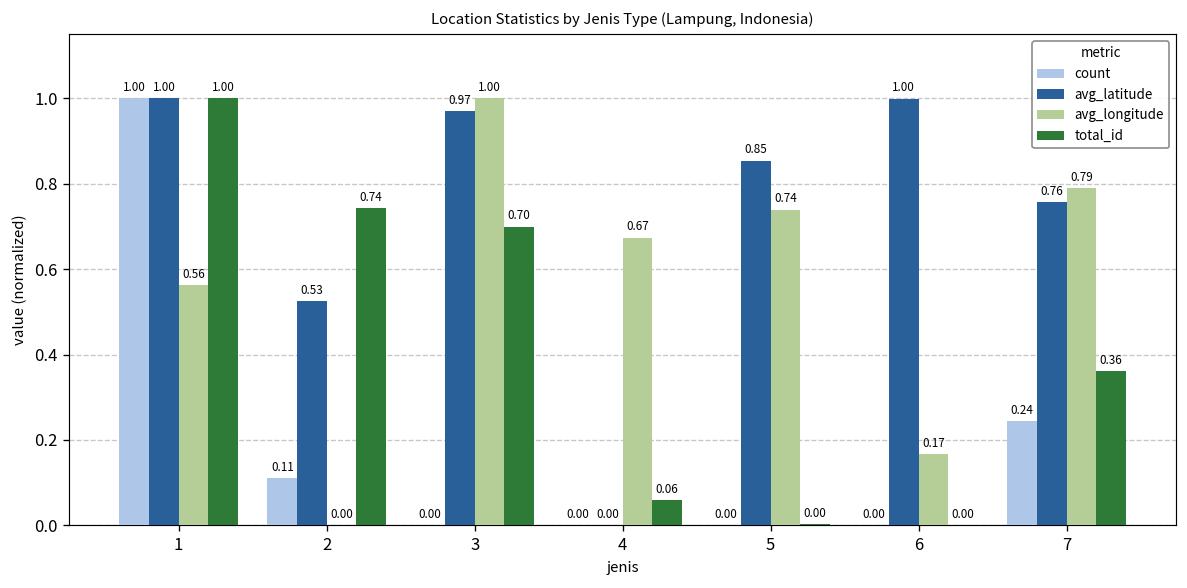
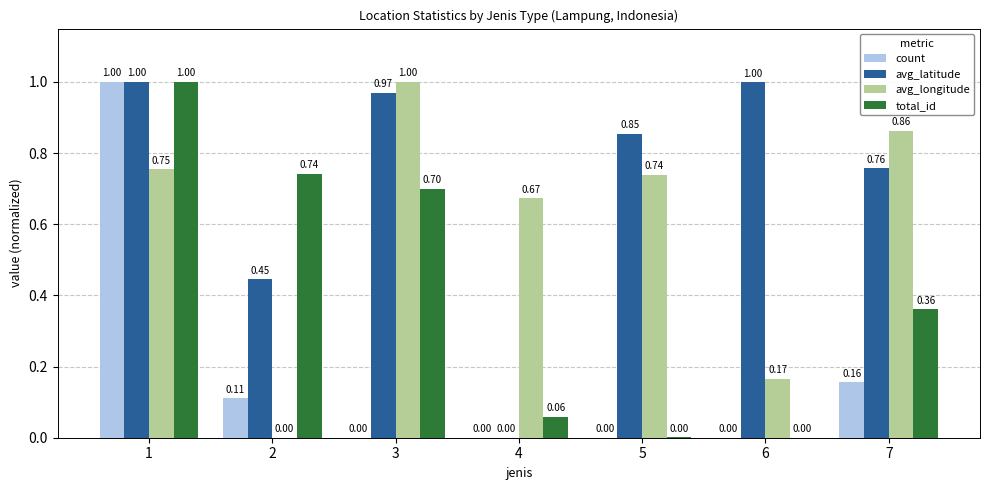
avg_longitude, 1: 0.56 -> 0.75
avg_latitude, 2: 0.53 -> 0.45
count, 7: 0.24 -> 0.16
avg_longitude, 7: 0.79 -> 0.86
